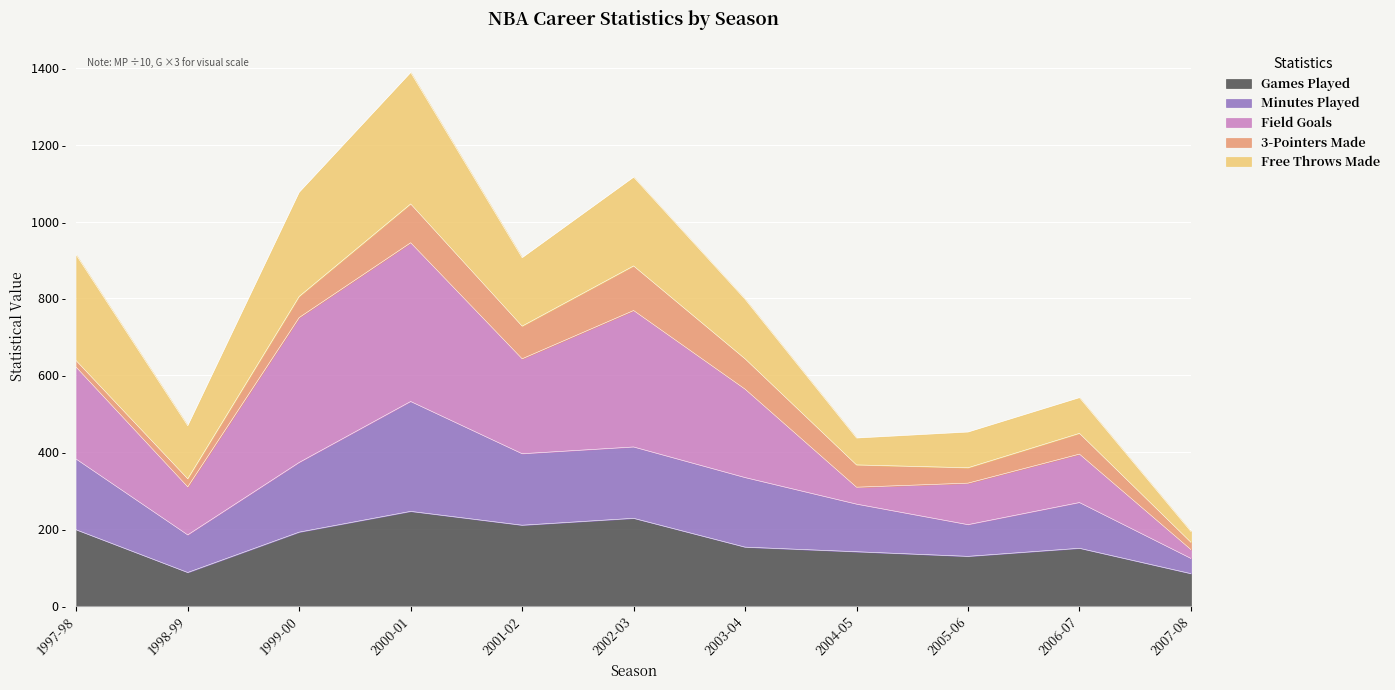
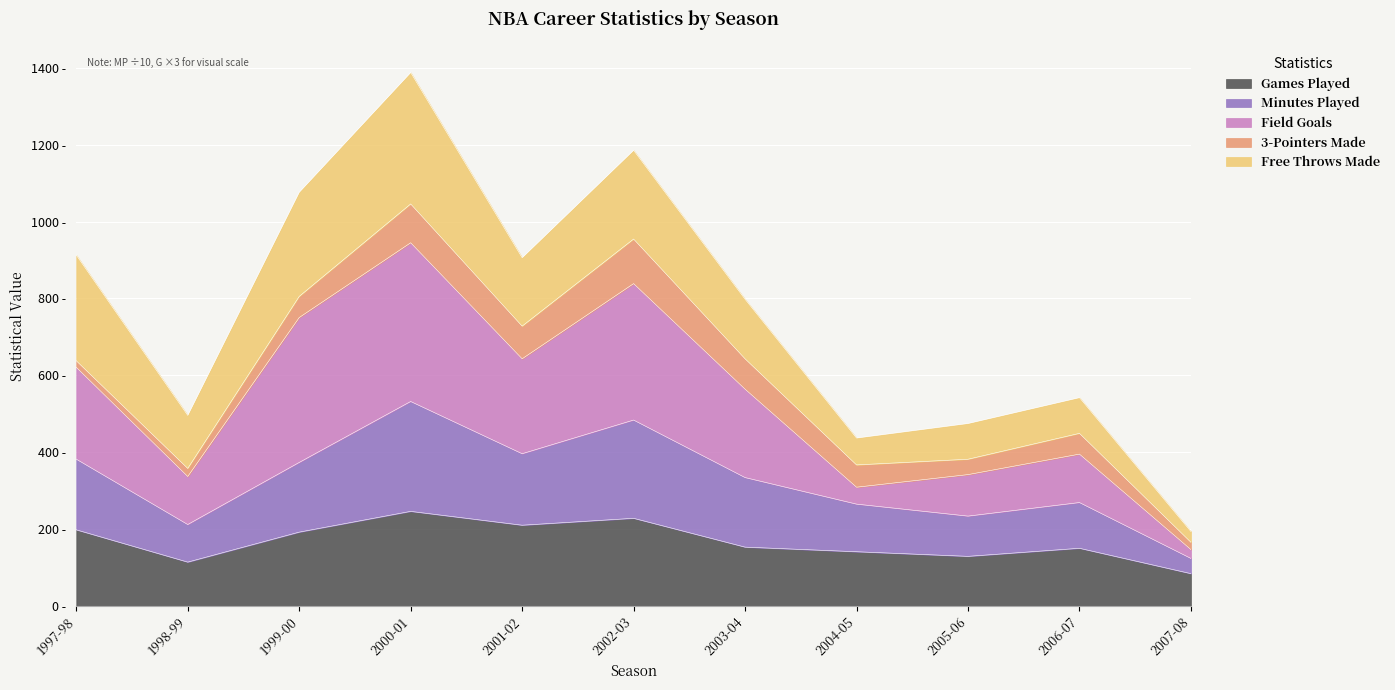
Games Played, 1998-99: 90 - -> 110 -
Minutes Played, 2002-03: 190 - -> 260 -
Minutes Played, 2005-06: 80 - -> 100 -
